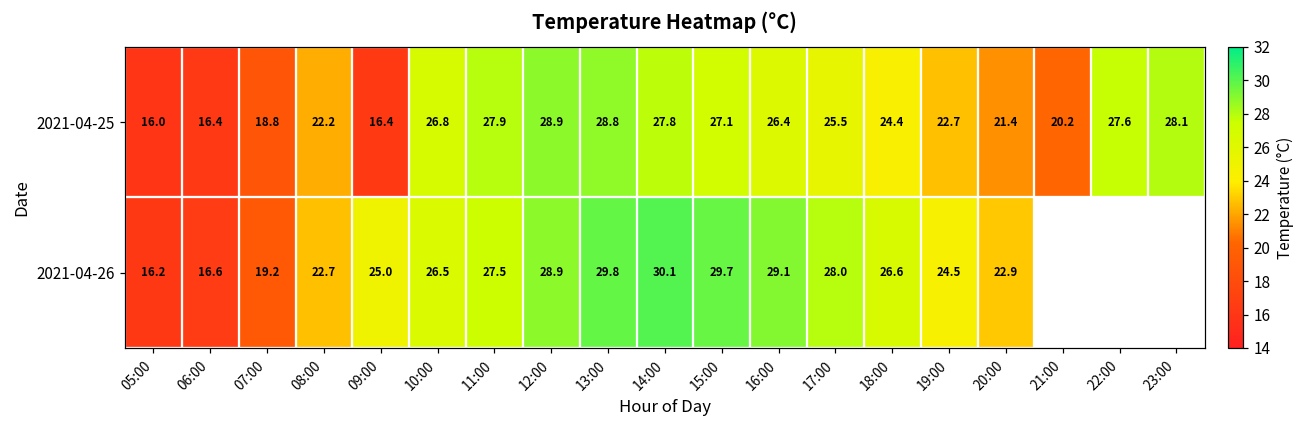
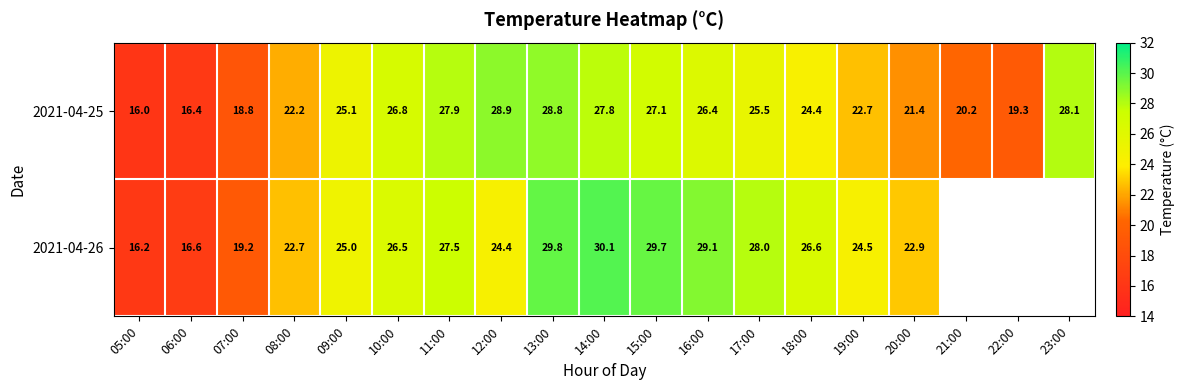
2021-04-25, 09:00: 16.4 -> 25.1
2021-04-25, 22:00: 27.6 -> 19.3
2021-04-26, 12:00: 28.9 -> 24.4
